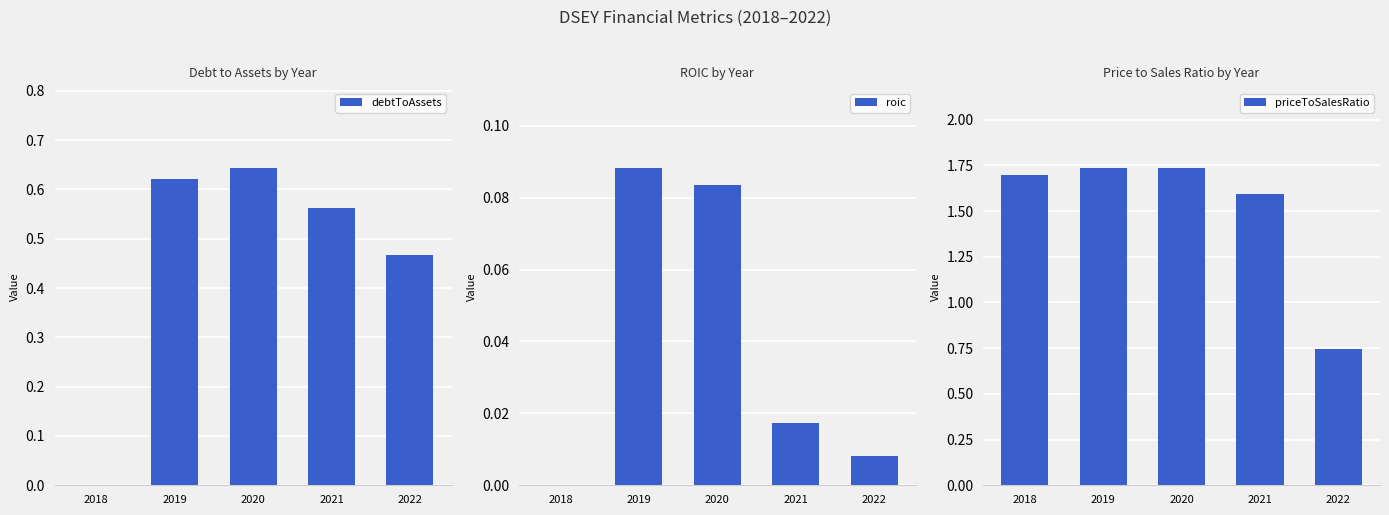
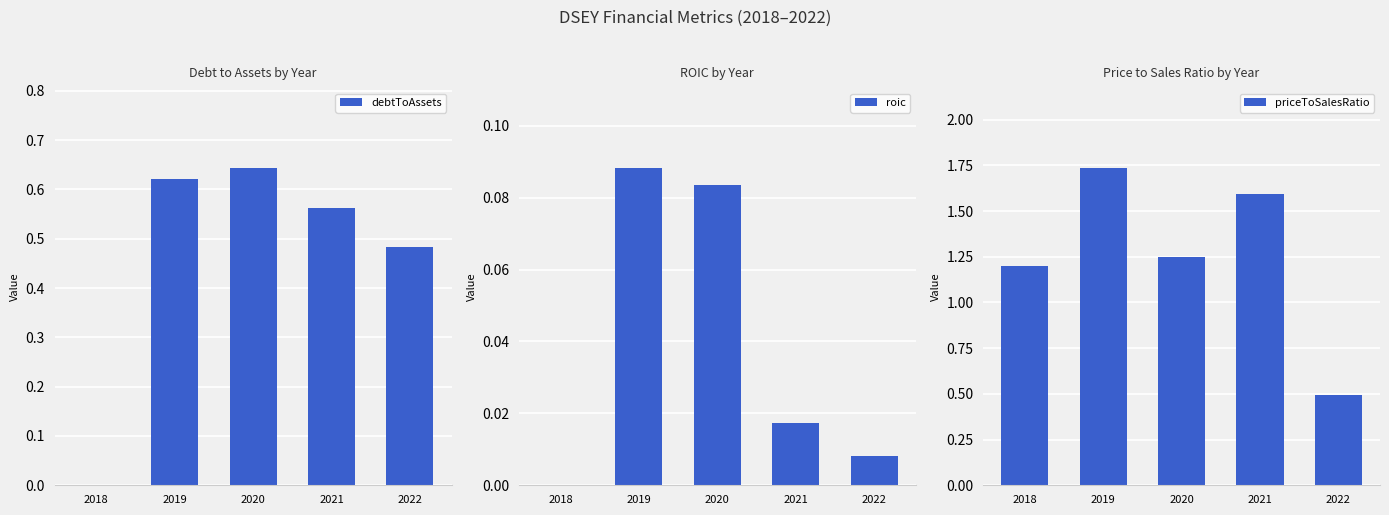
Debt to Assets by Year, 2022: 0.47 -> 0.48
Price to Sales Ratio by Year, 2018: 1.70 -> 1.20
Price to Sales Ratio by Year, 2020: 1.73 -> 1.25
Price to Sales Ratio by Year, 2022: 0.74 -> 0.49
